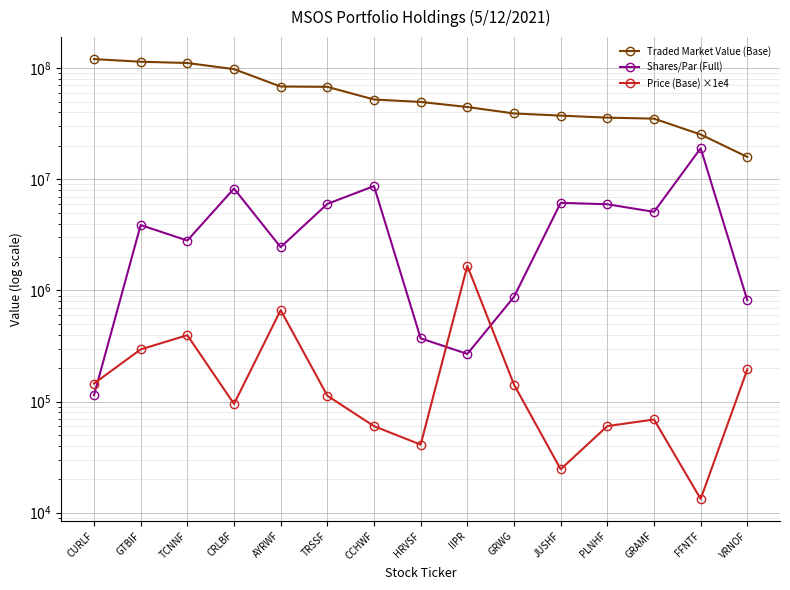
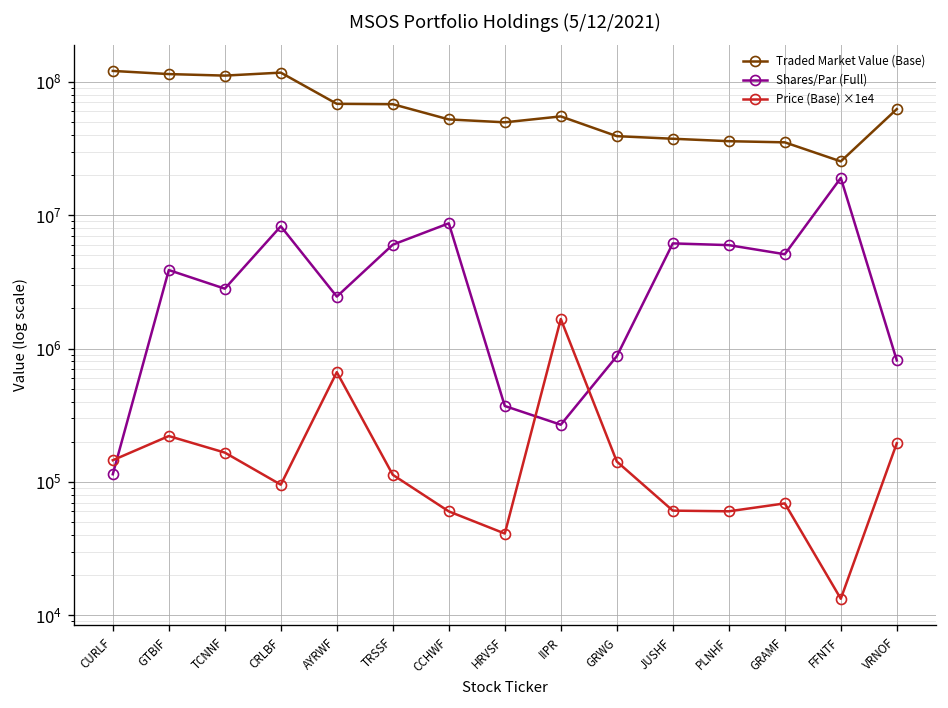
Price (Base) ×1e4, GTBIF: 290000 -> 220000
Price (Base) ×1e4, TCNNF: 400000 -> 170000
Traded Market Value (Base), CRLBF: 100000000 -> 120000000
Traded Market Value (Base), IIPR: 45000000 -> 60000000
Price (Base) ×1e4, JUSHF: 25000 -> 60000
Traded Market Value (Base), VRNOF: 16000000 -> 60000000
